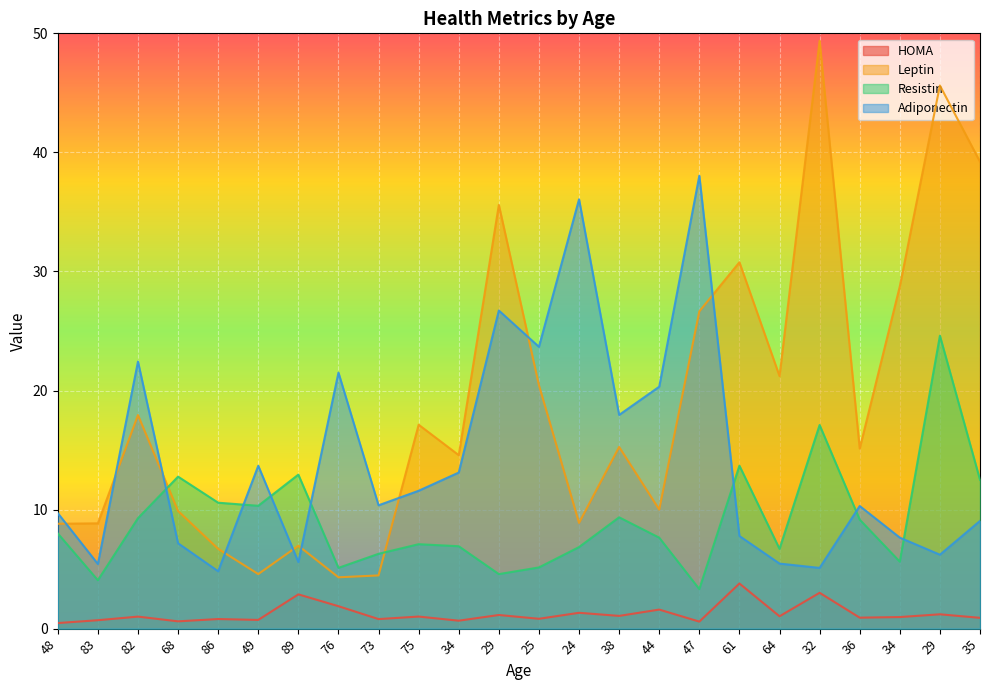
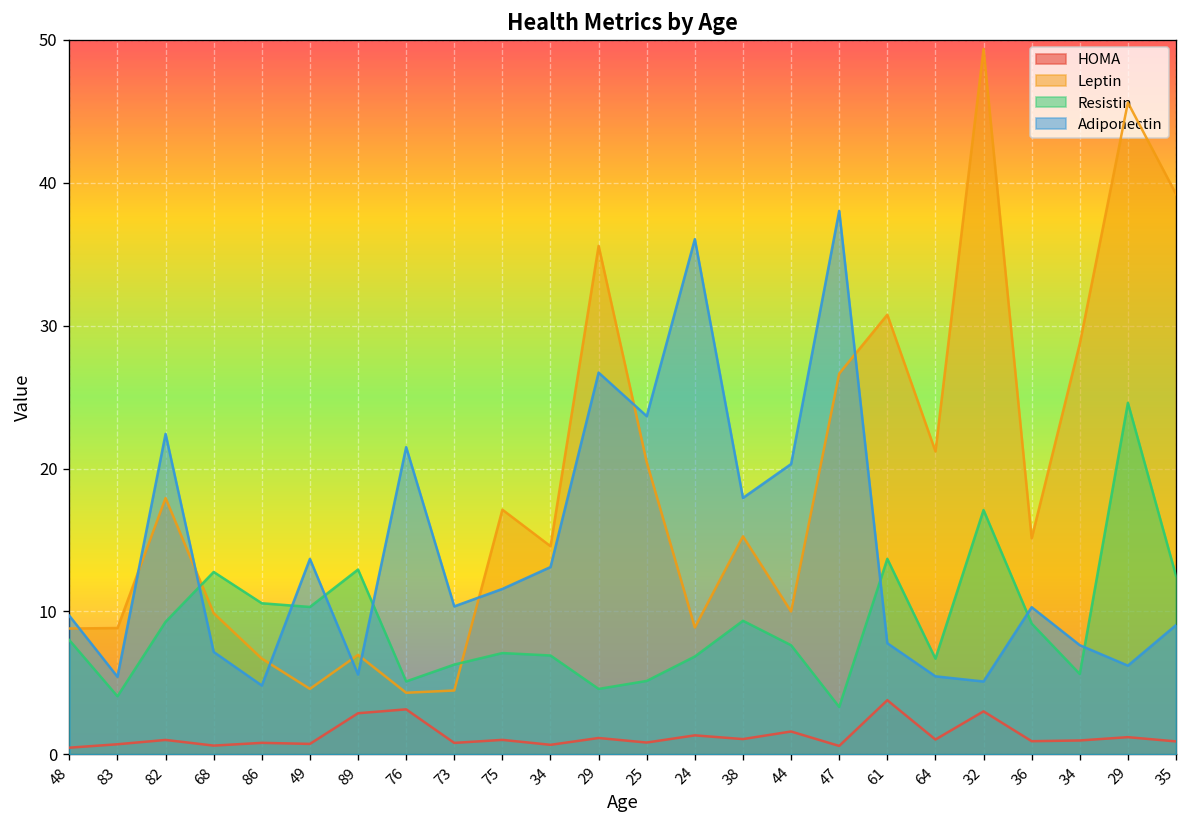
HOMA, 76: 1.9 -> 3.2
